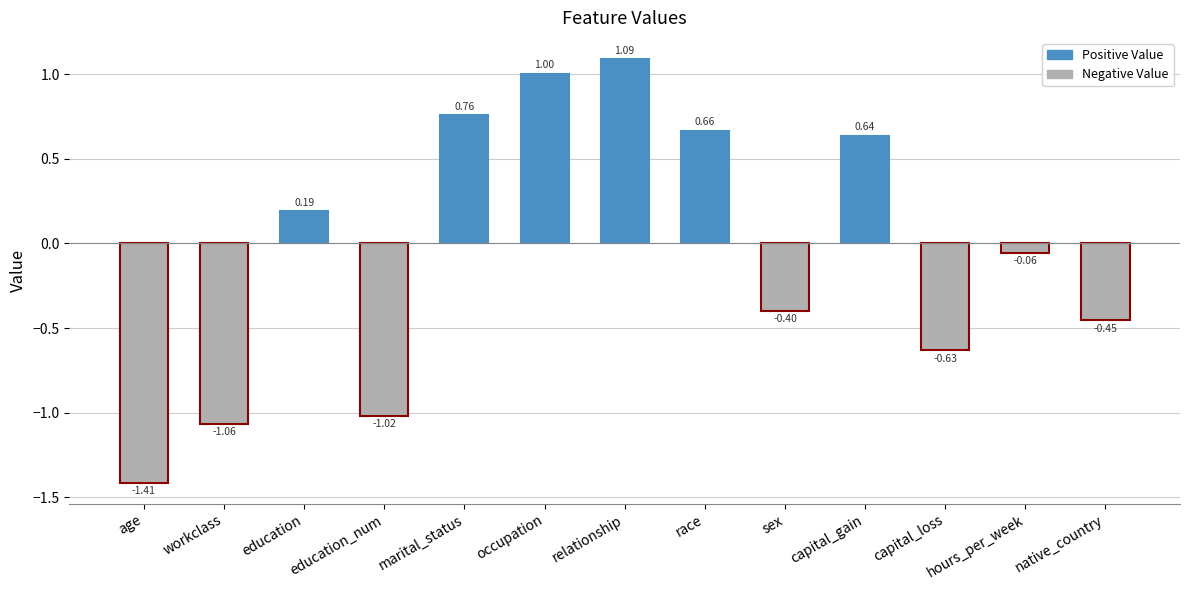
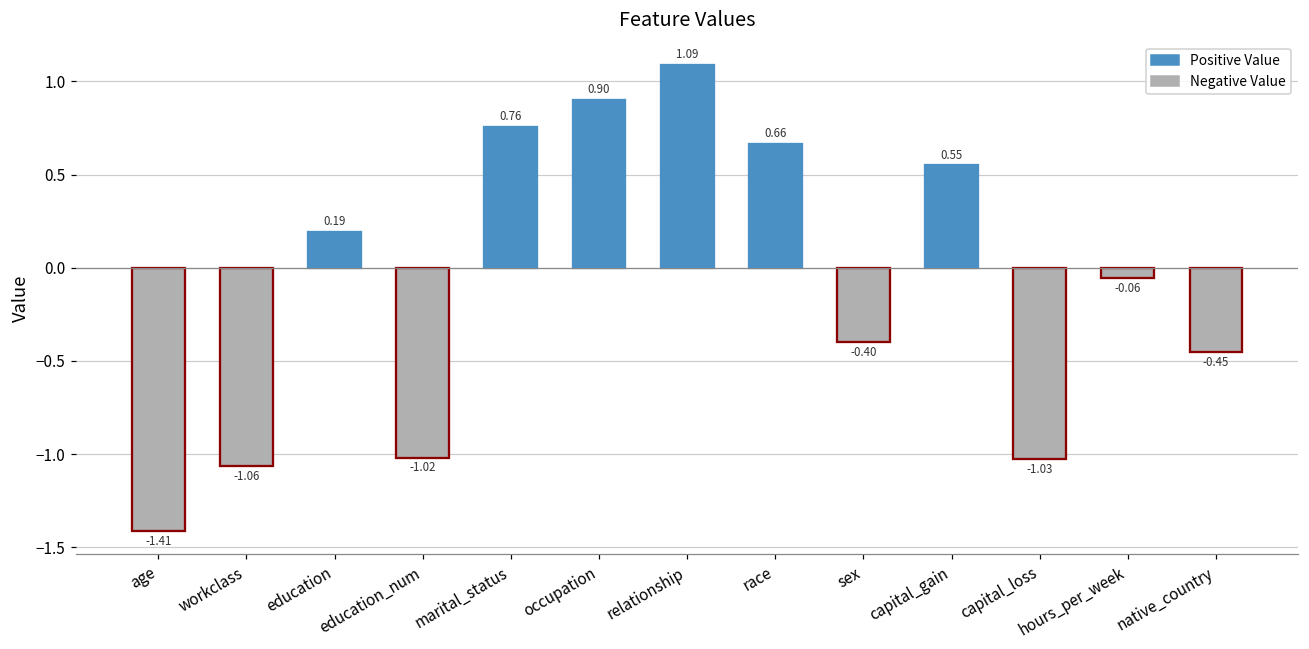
occupation: 1.00 -> 0.90
capital_gain: 0.64 -> 0.55
capital_loss: -0.63 -> -1.03
